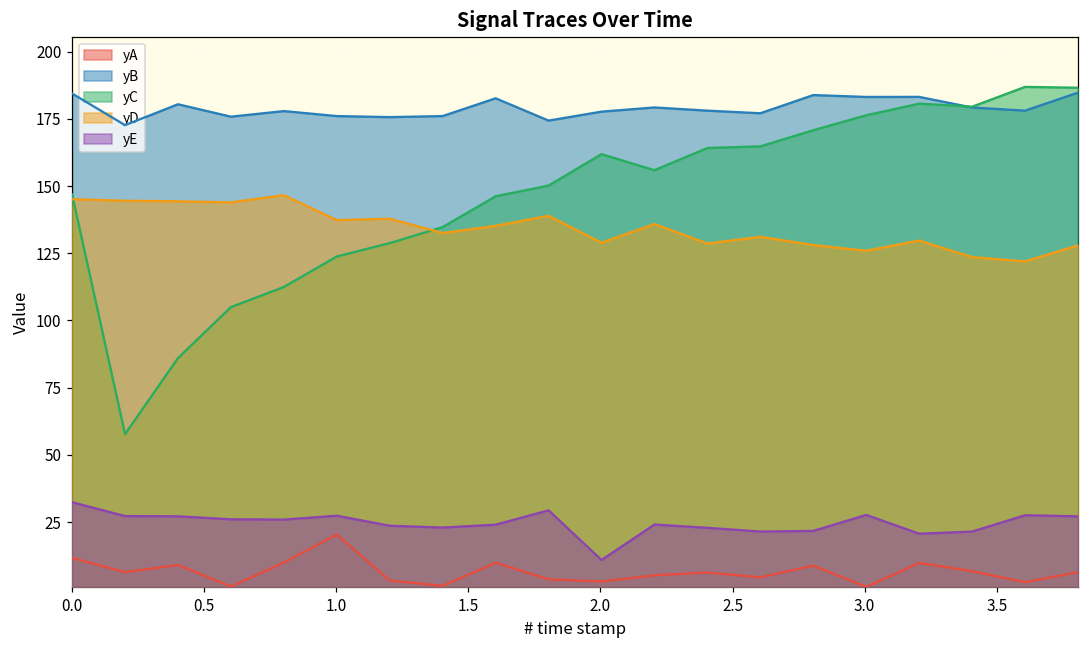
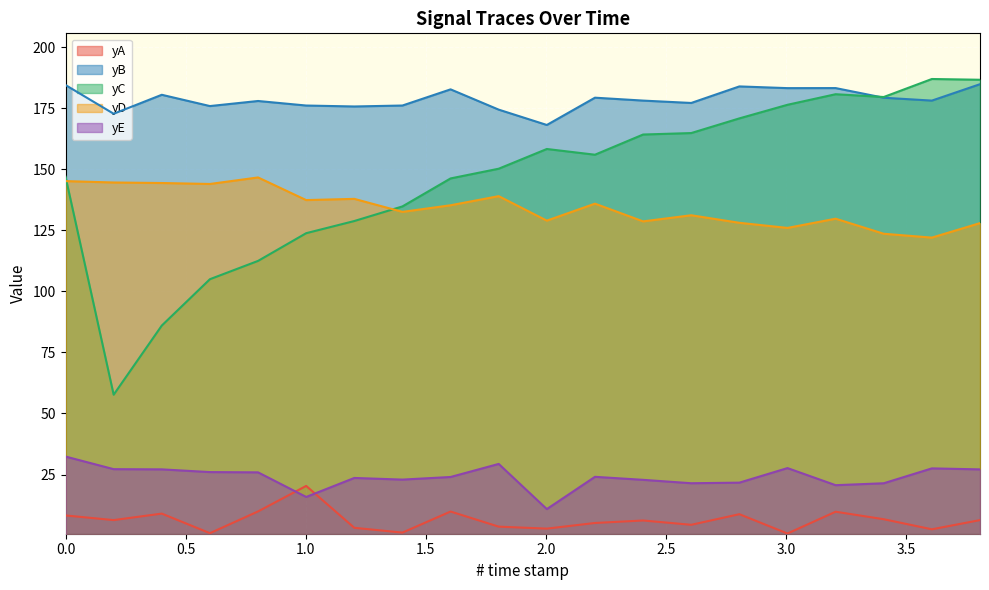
Signal Traces Over Time, yA, 0.0: 12 -> 8
Signal Traces Over Time, yE, 1.0: 27 -> 16
Signal Traces Over Time, yB, 2.0: 178 -> 168
Signal Traces Over Time, yC, 2.0: 162 -> 158
